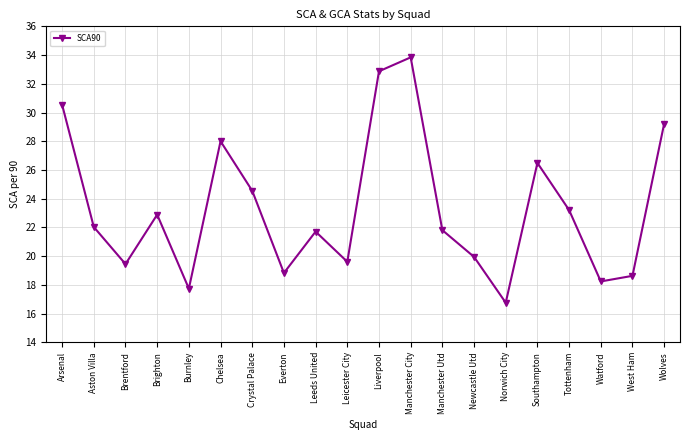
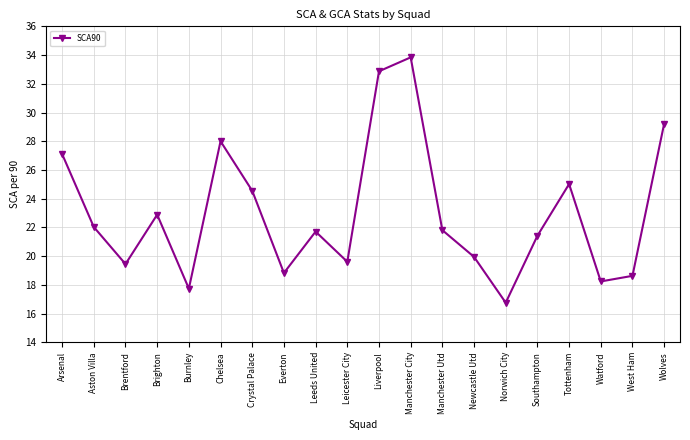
Arsenal: 30.5 -> 27.1
Southampton: 26.5 -> 21.4
Tottenham: 23.2 -> 25.0
